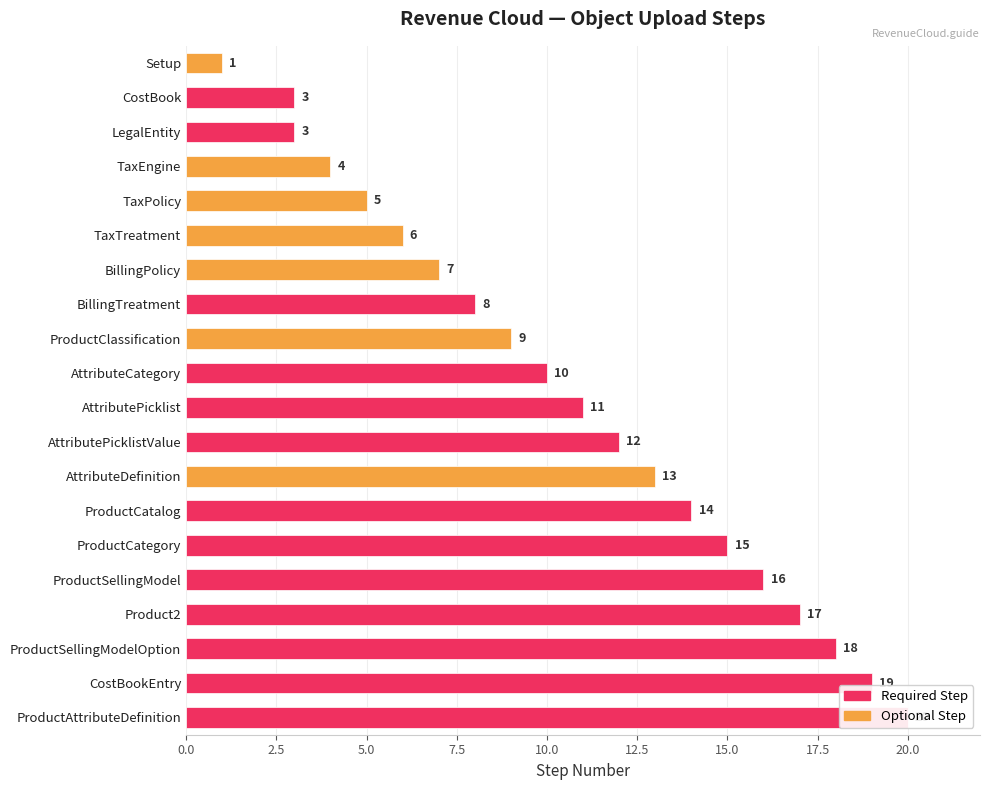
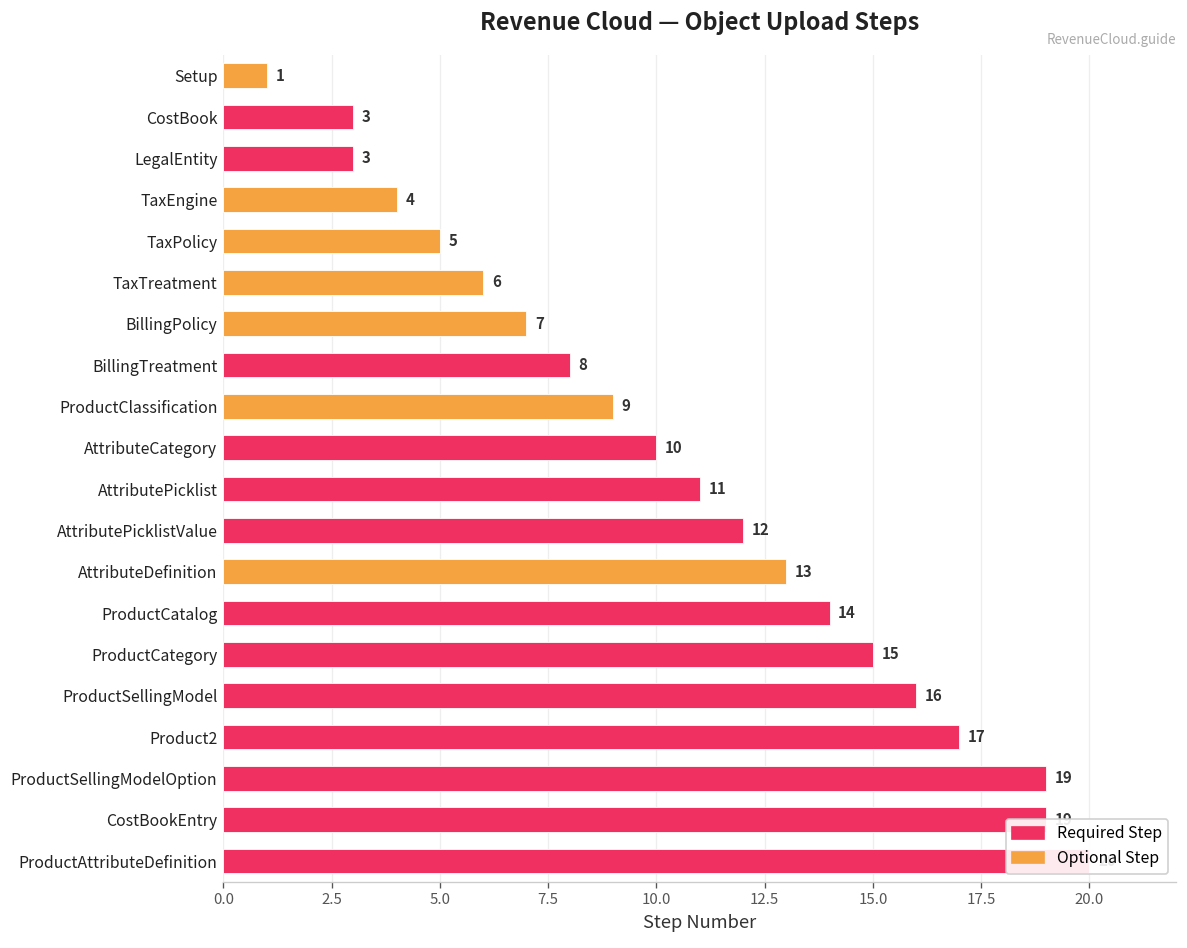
ProductSellingModelOption: 18 -> 19
